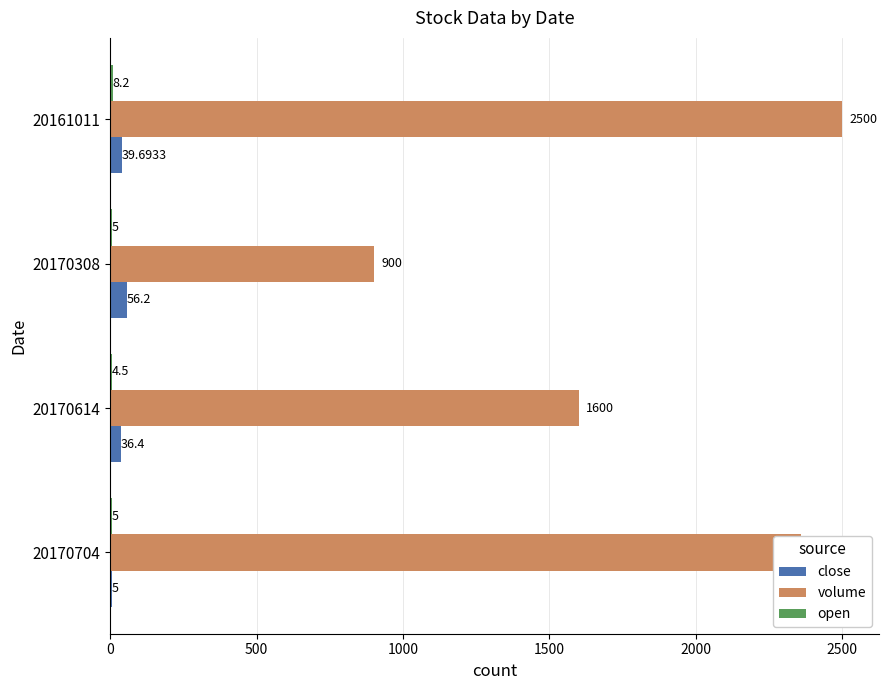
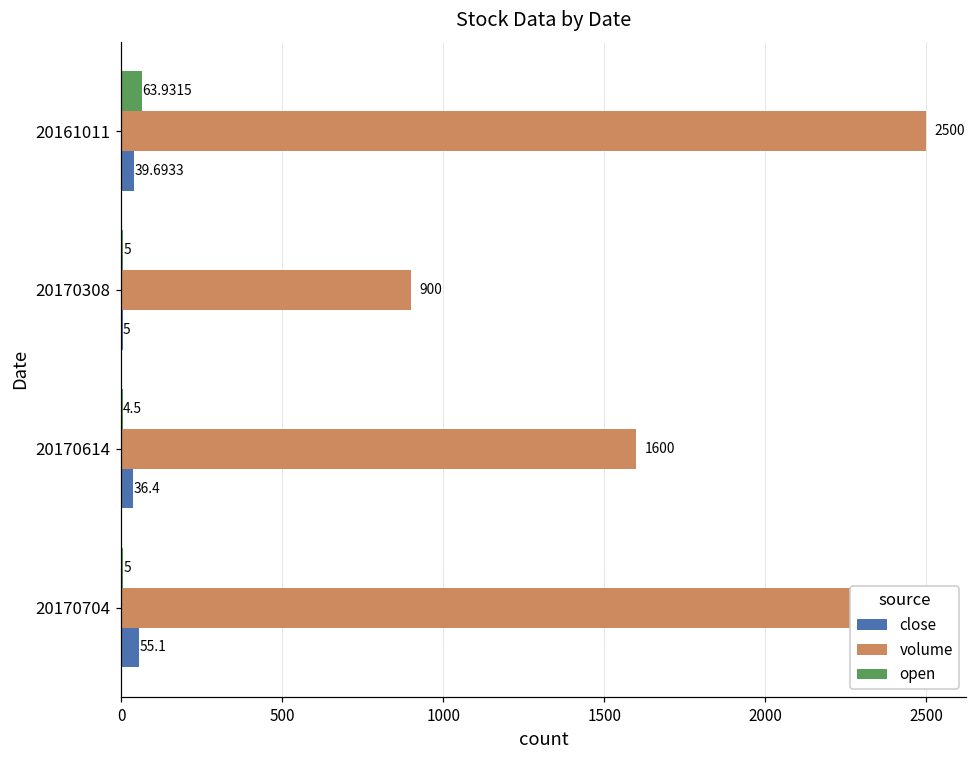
open, 20161011: 8.2 -> 63.9315
close, 20170308: 56.2 -> 5
close, 20170704: 5 -> 55.1
